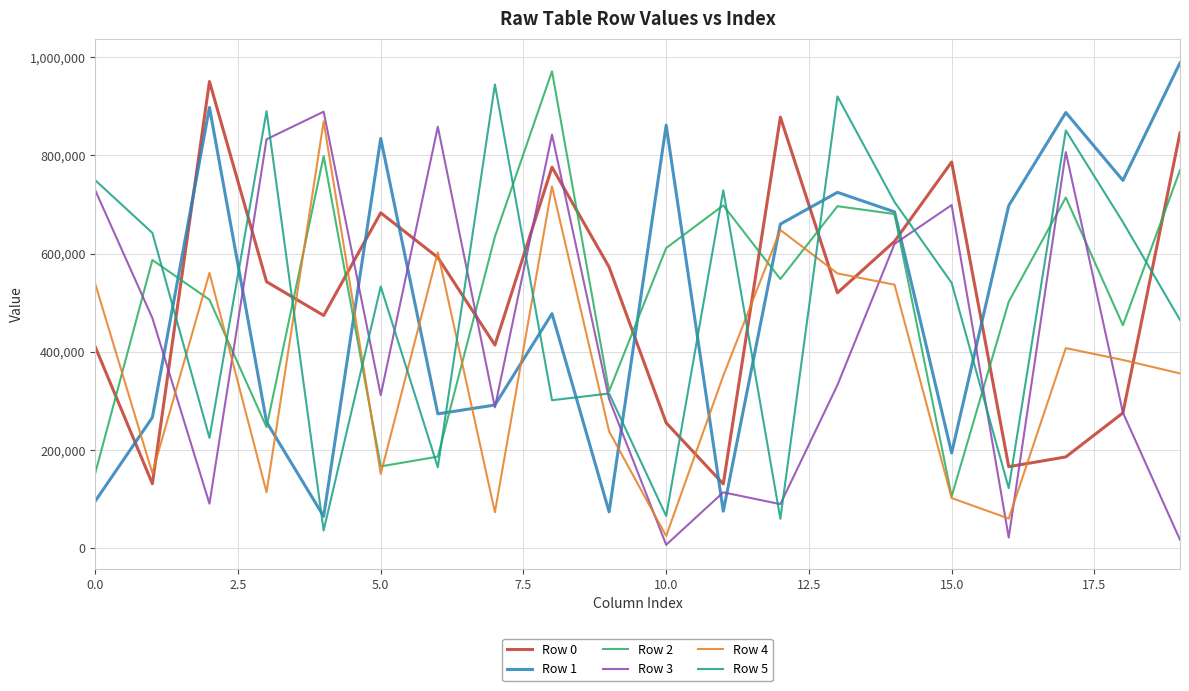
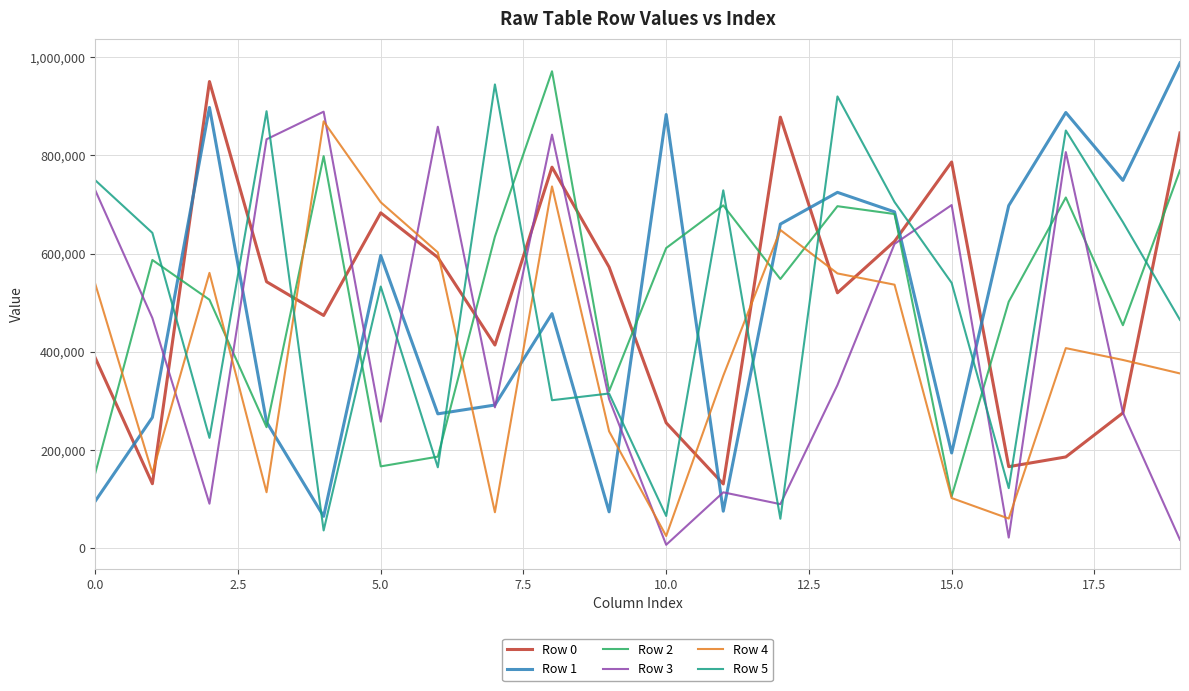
Row 0, 0.0: 410,000 -> 390,000
Row 1, 5.0: 830,000 -> 600,000
Row 3, 5.0: 310,000 -> 260,000
Row 4, 5.0: 150,000 -> 700,000
Row 1, 10.0: 860,000 -> 880,000
